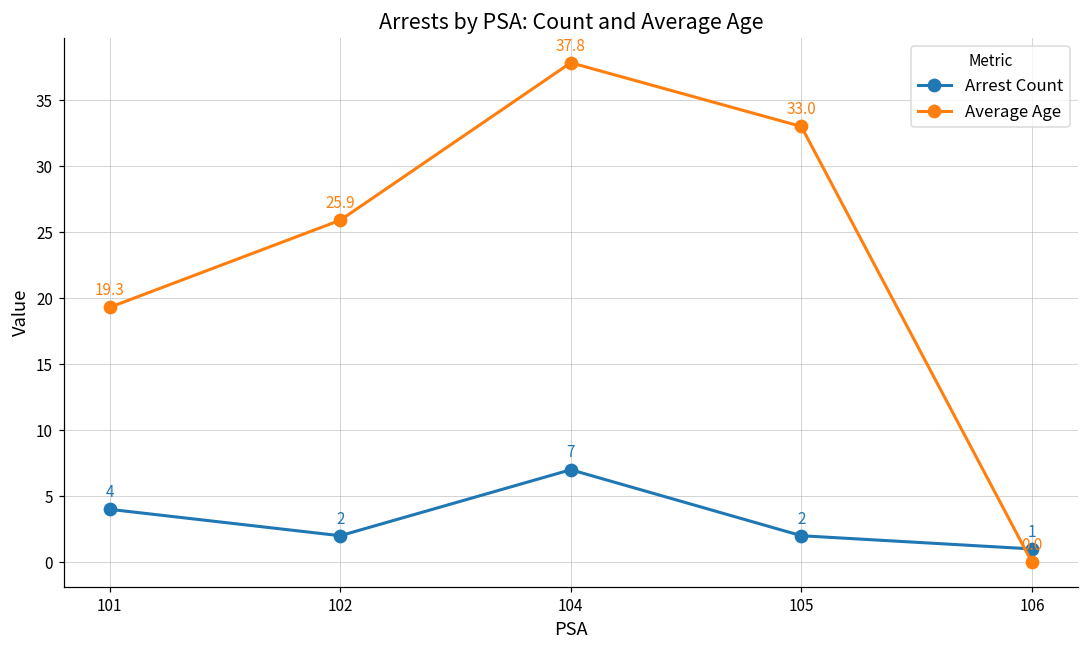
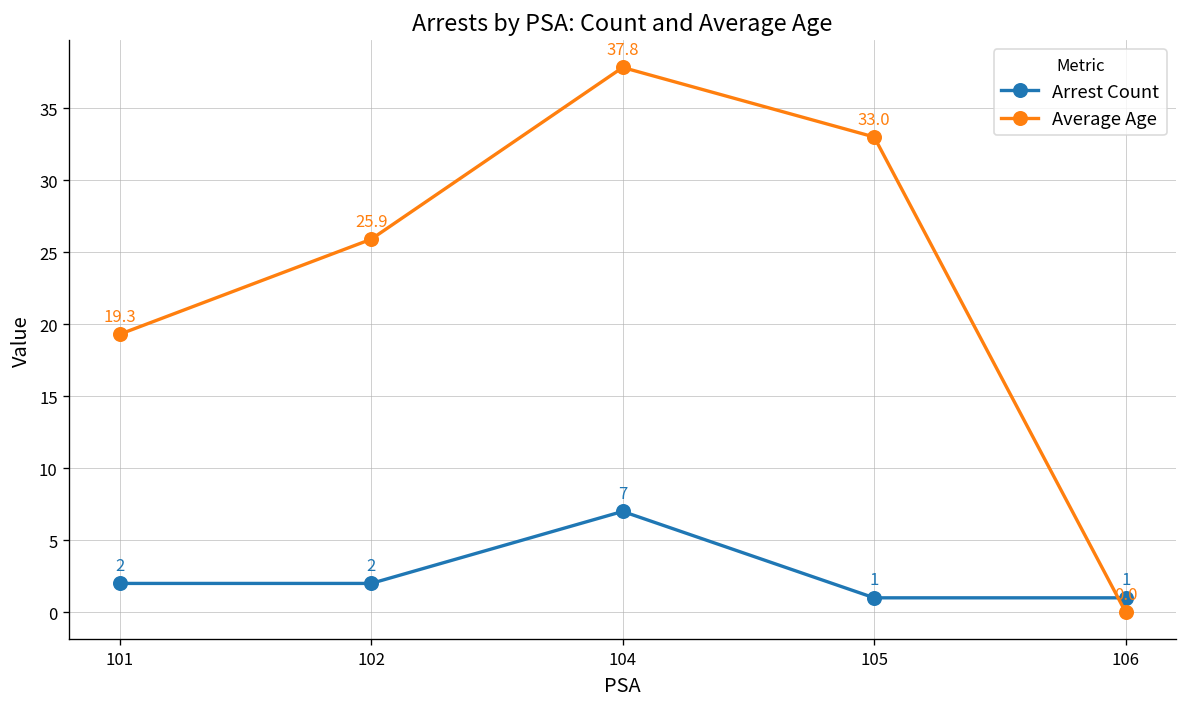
Arrest Count, 101: 4 -> 2
Arrest Count, 105: 2 -> 1
